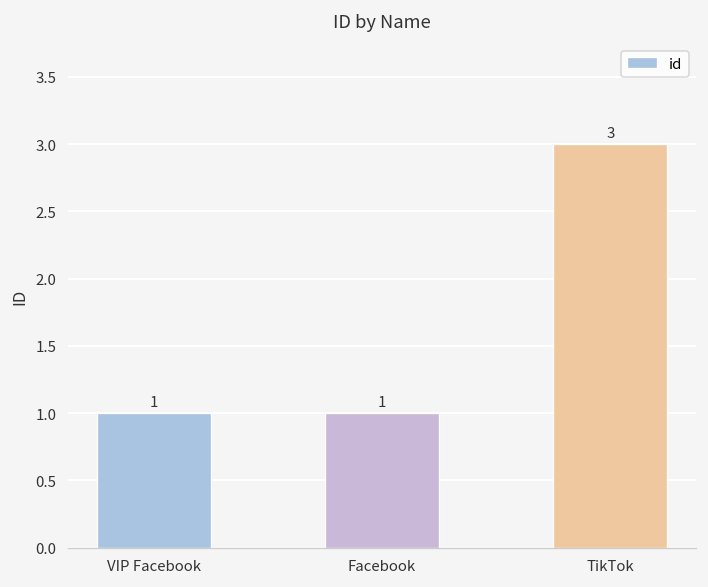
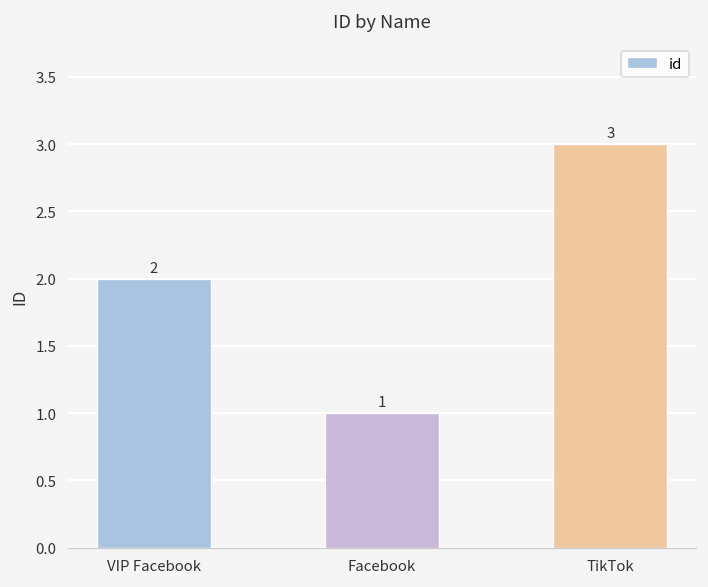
VIP Facebook: 1 -> 2
